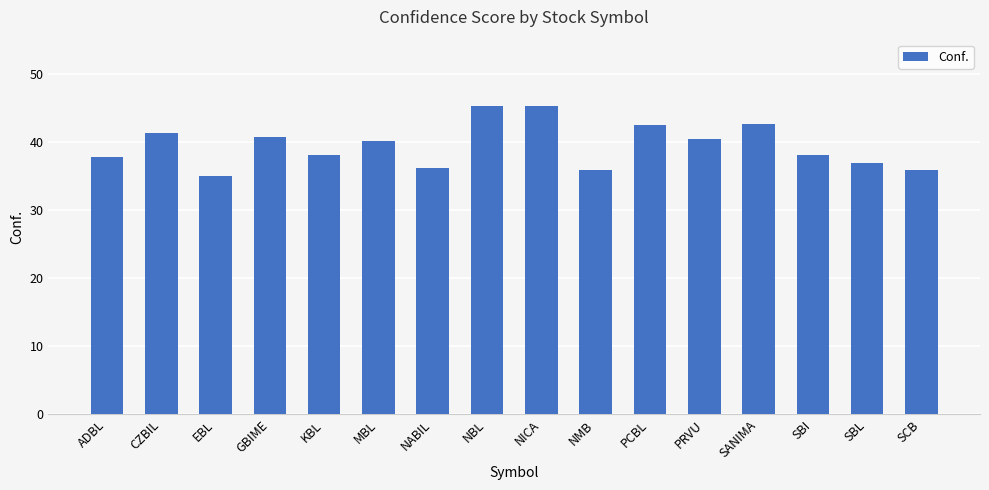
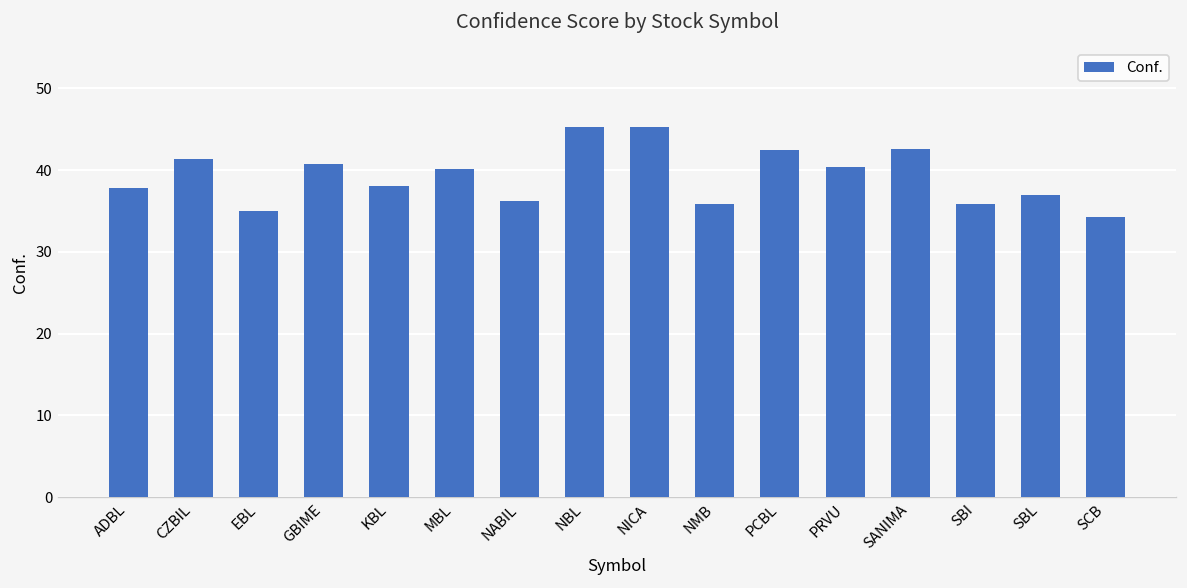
SBI: 38 -> 36
SCB: 36 -> 34
